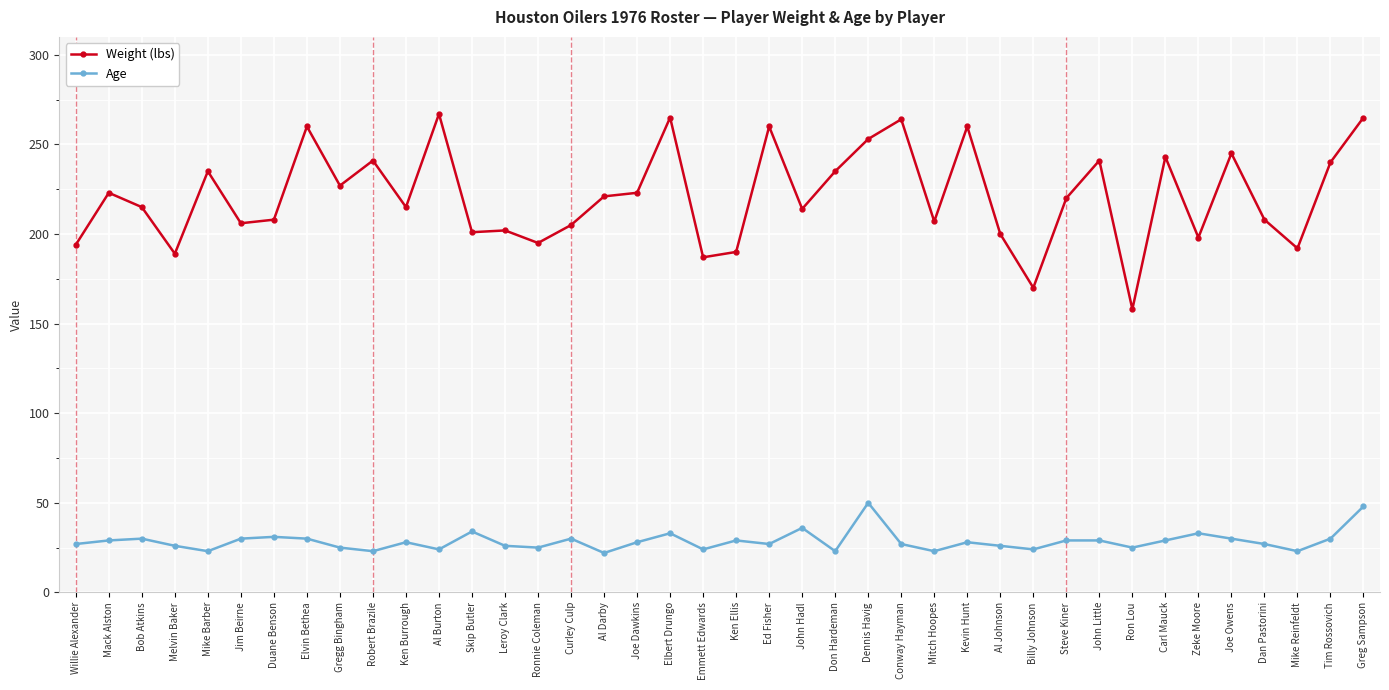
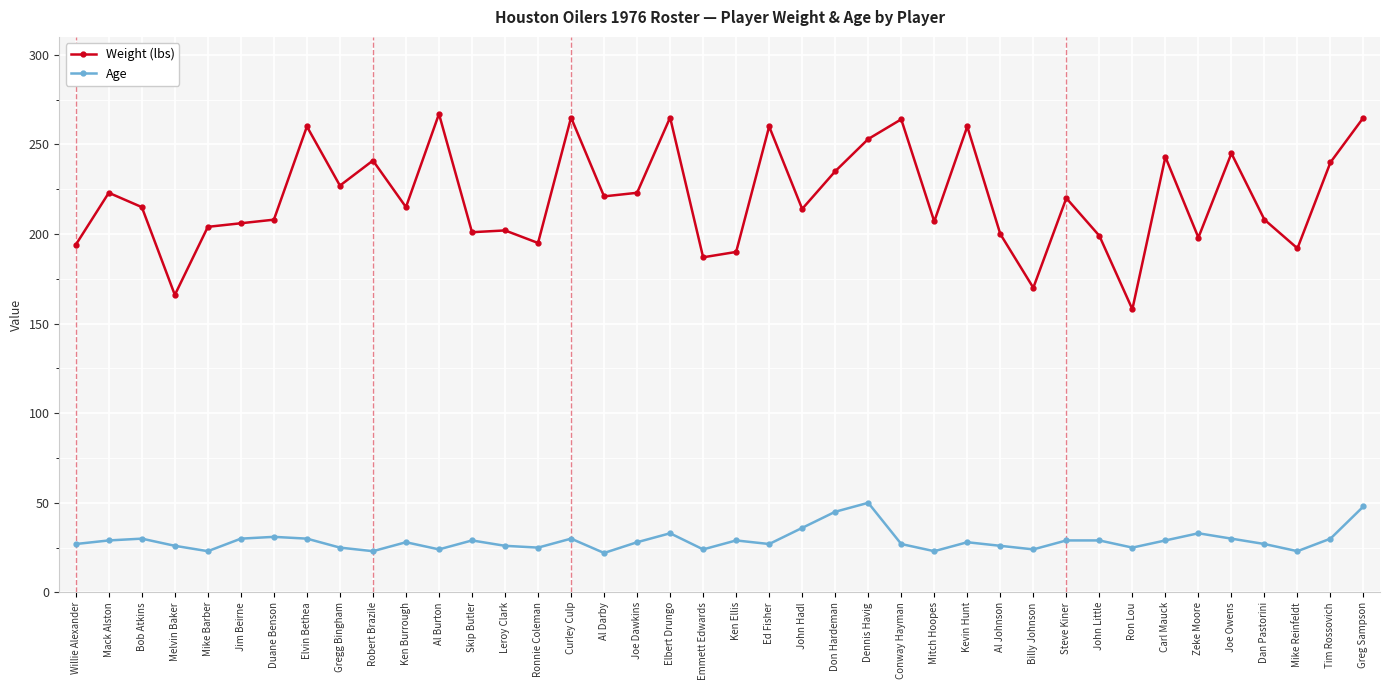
Weight (lbs), Melvin Baker: 189 -> 166
Weight (lbs), Mike Barber: 235 -> 204
Age, Skip Butler: 34 -> 29
Weight (lbs), Curley Culp: 205 -> 265
Age, Don Hardeman: 23 -> 45
Weight (lbs), John Little: 241 -> 199
